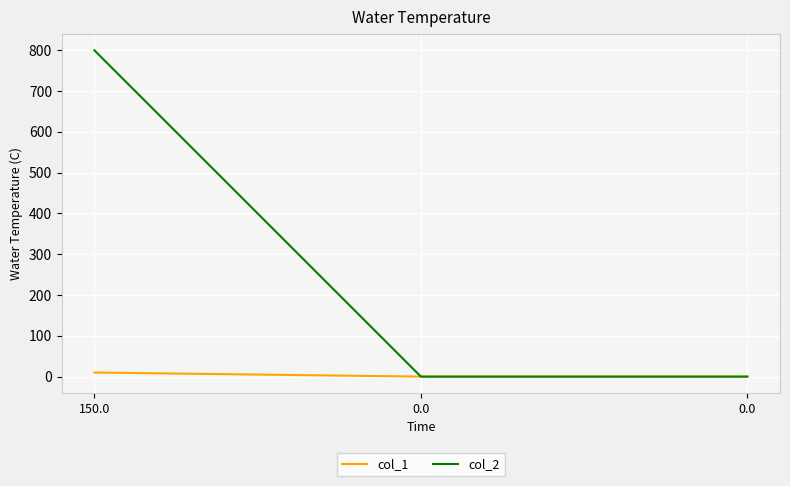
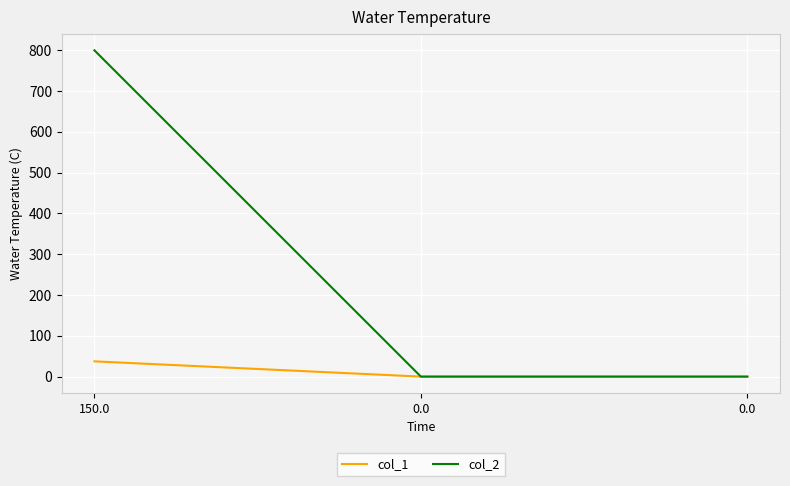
col_1, 150.0: 10 -> 40
